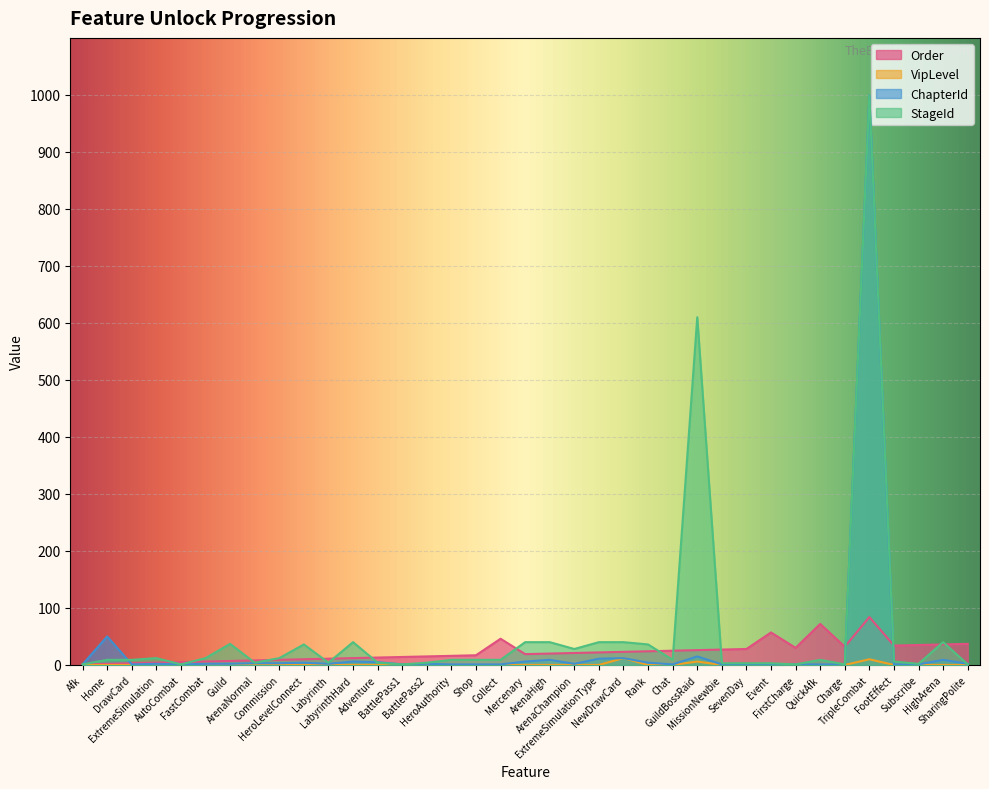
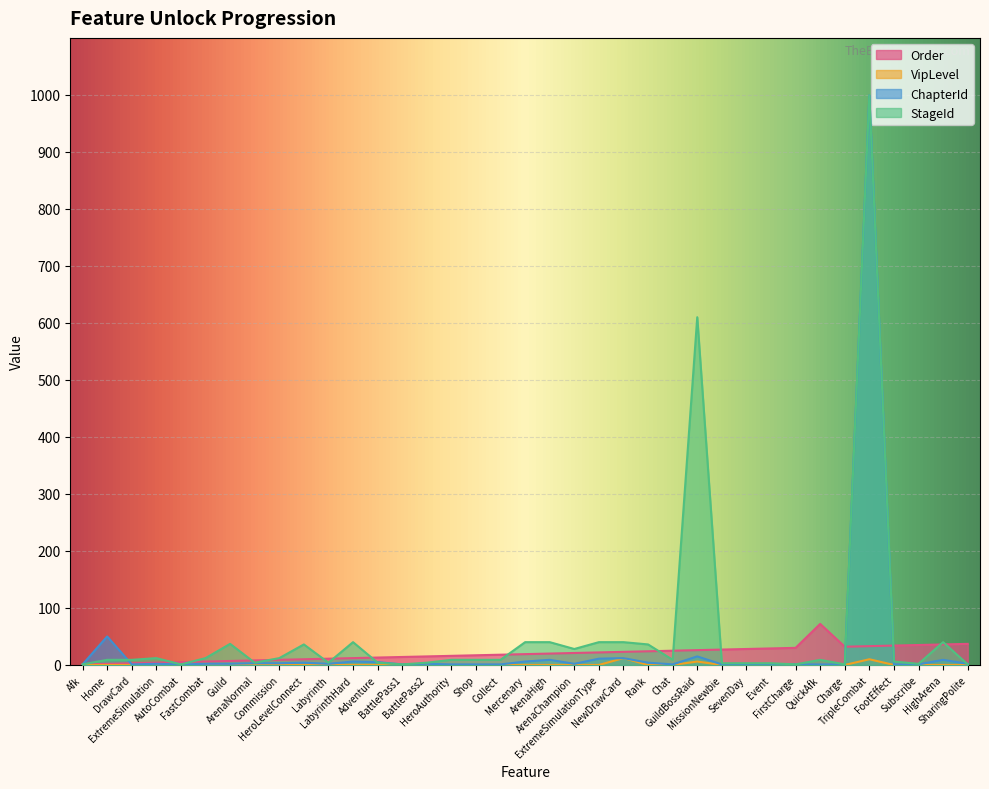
Order, Collect: 50 -> 20
Order, Event: 60 -> 30
Order, TripleCombat: 80 -> 30
